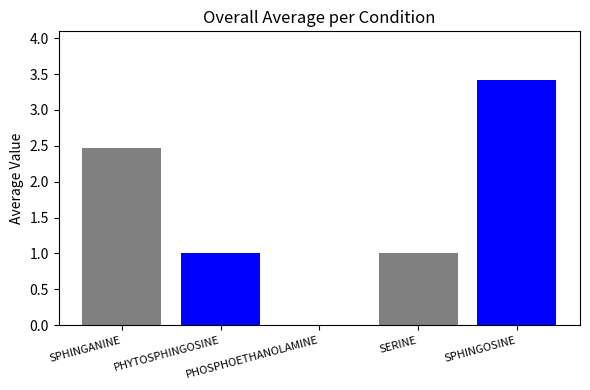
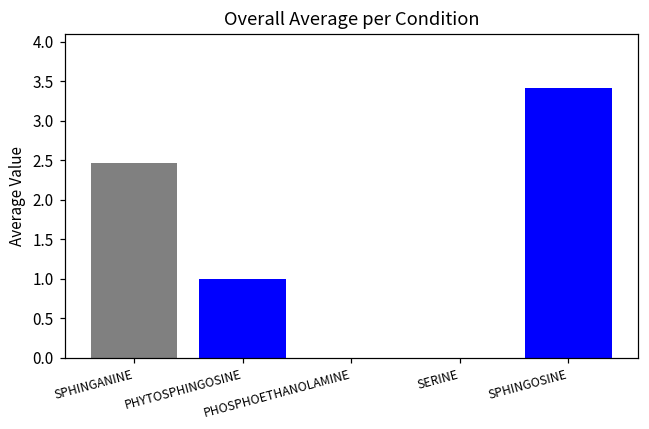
SERINE: 1 -> 0
